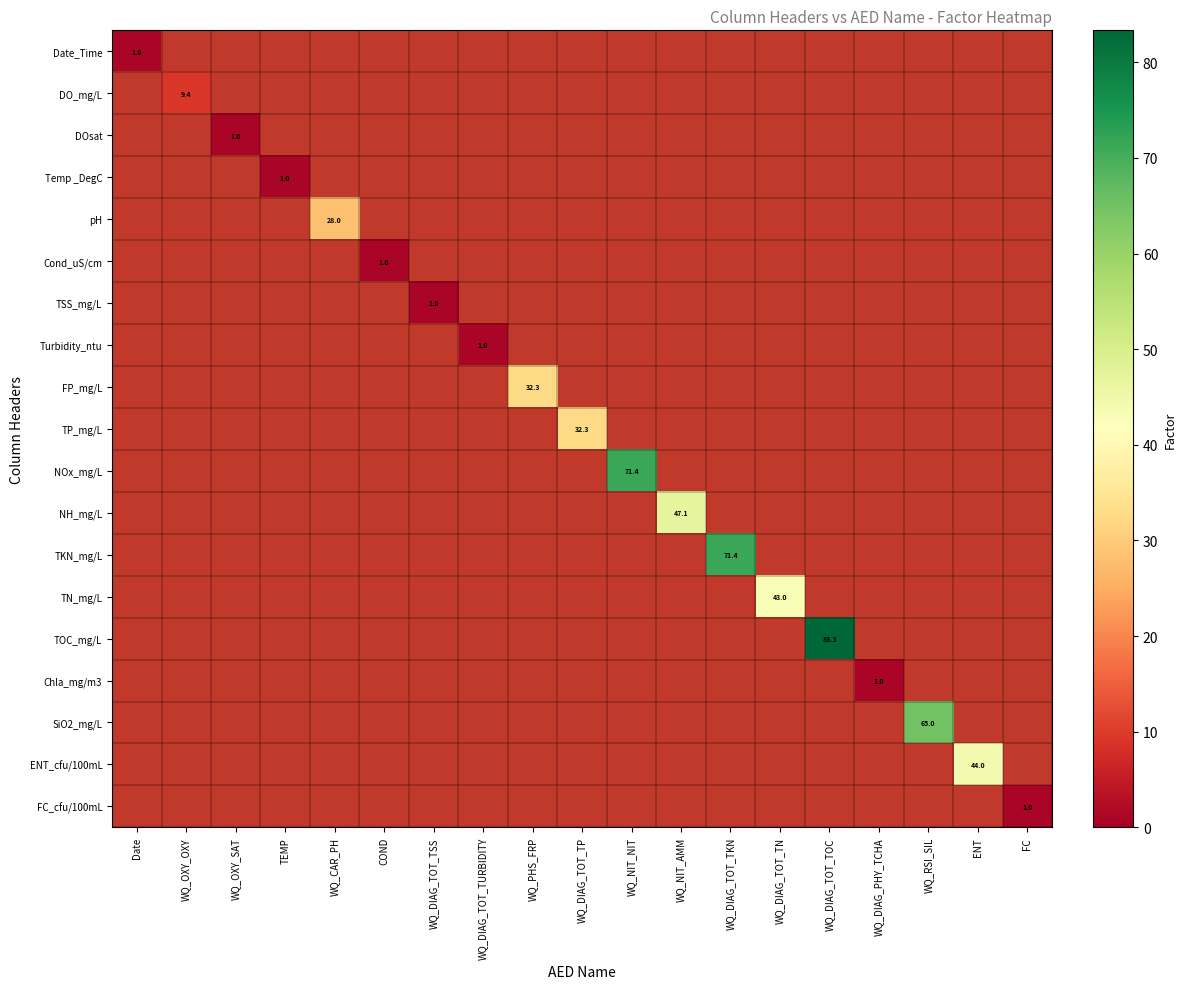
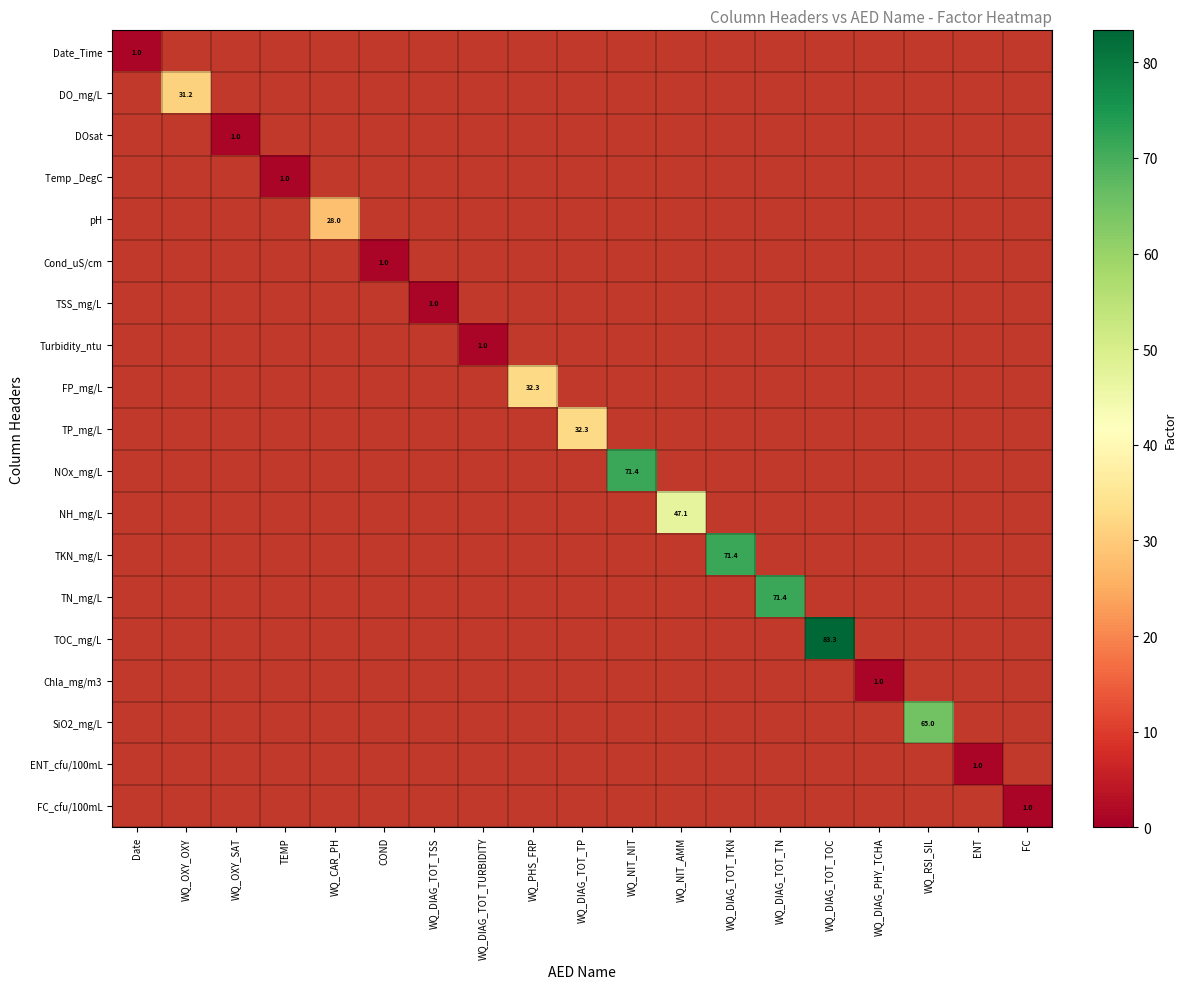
DO_mg/L, WQ_OXY_OXY: 9.4 -> 31.2
TN_mg/L, WQ_DIAG_TOT_TN: 43.0 -> 71.4
ENT_cfu/100mL, ENT: 44.0 -> 1.0
